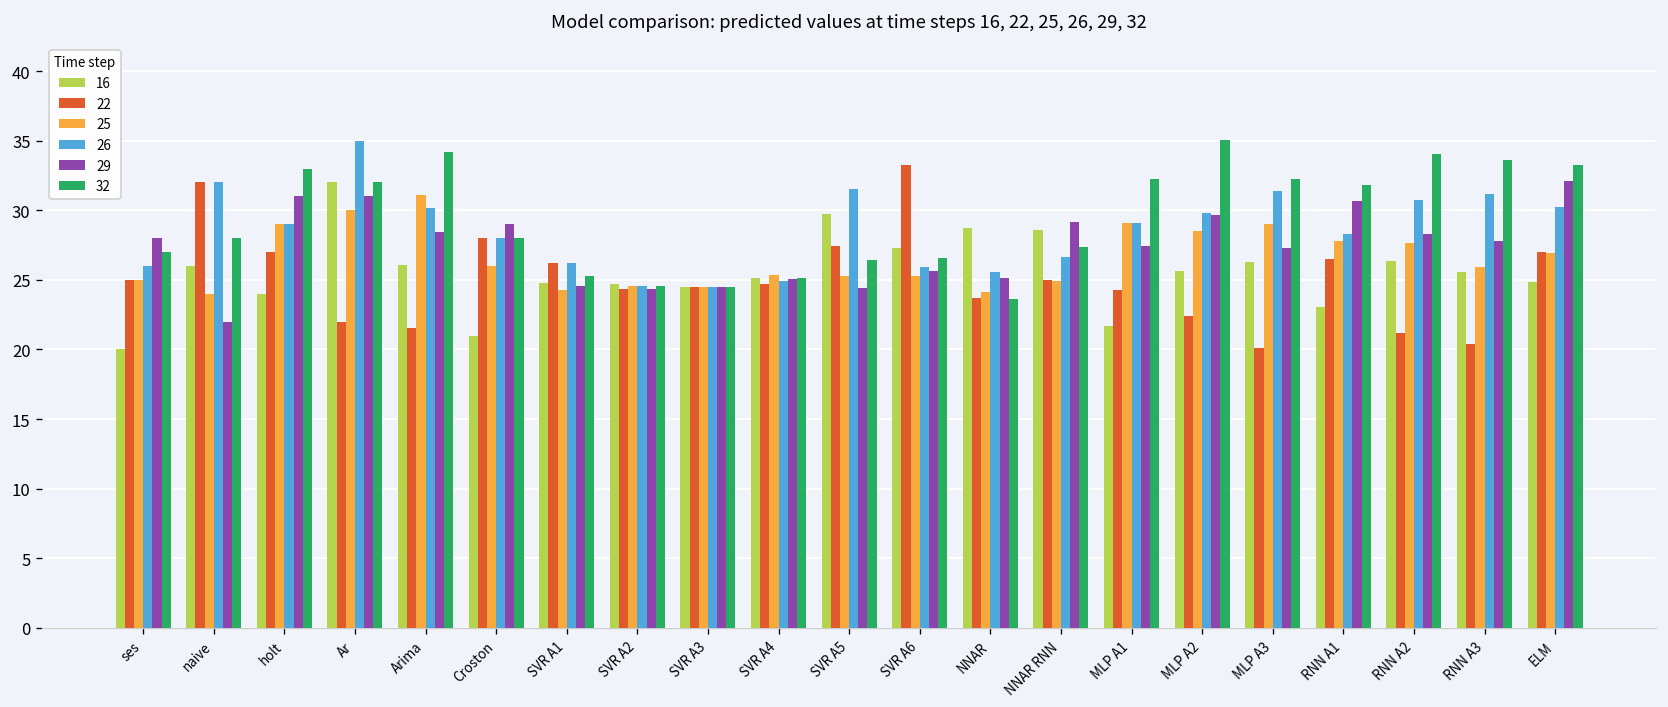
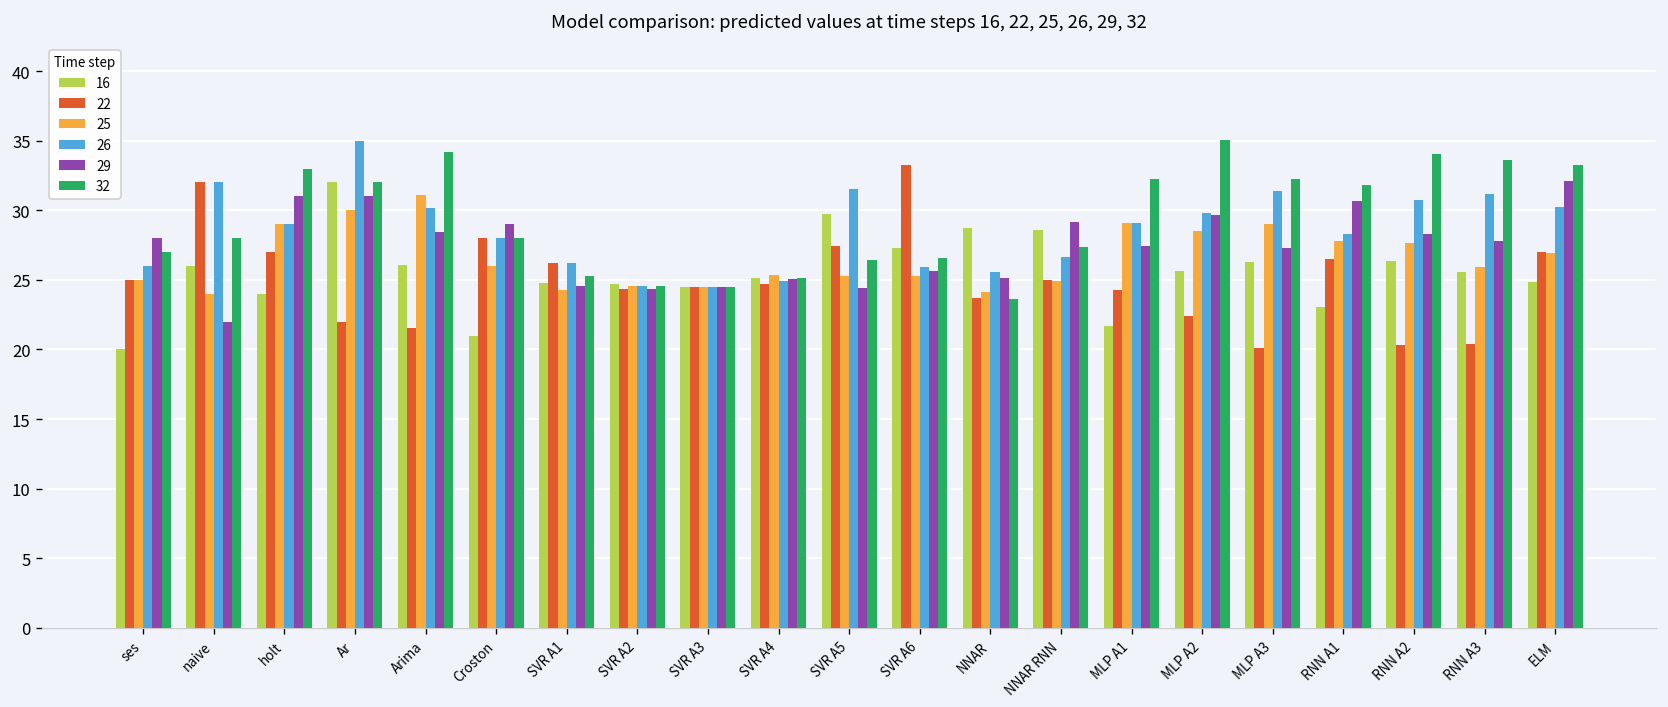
22, RNN A2: 21.2 -> 20.3
